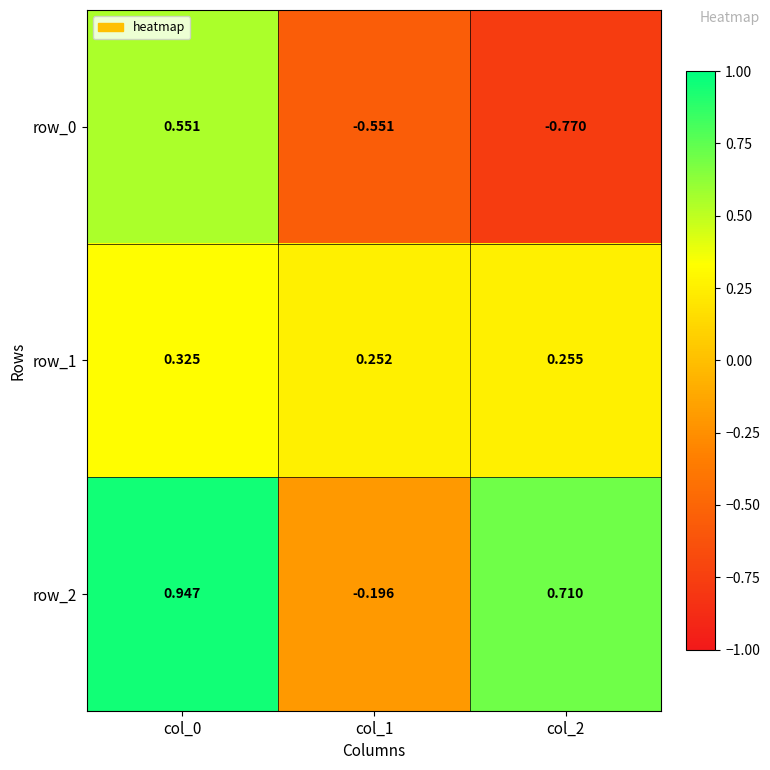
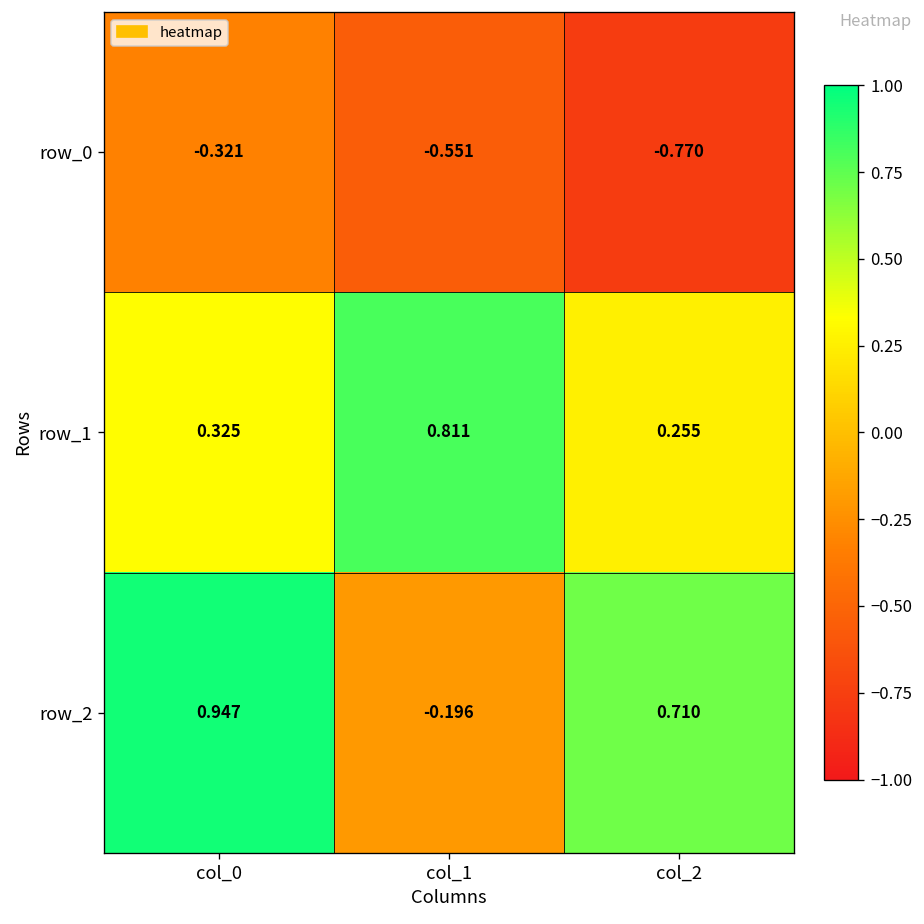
row_0, col_0: 0.551 -> -0.321
row_1, col_1: 0.252 -> 0.811
